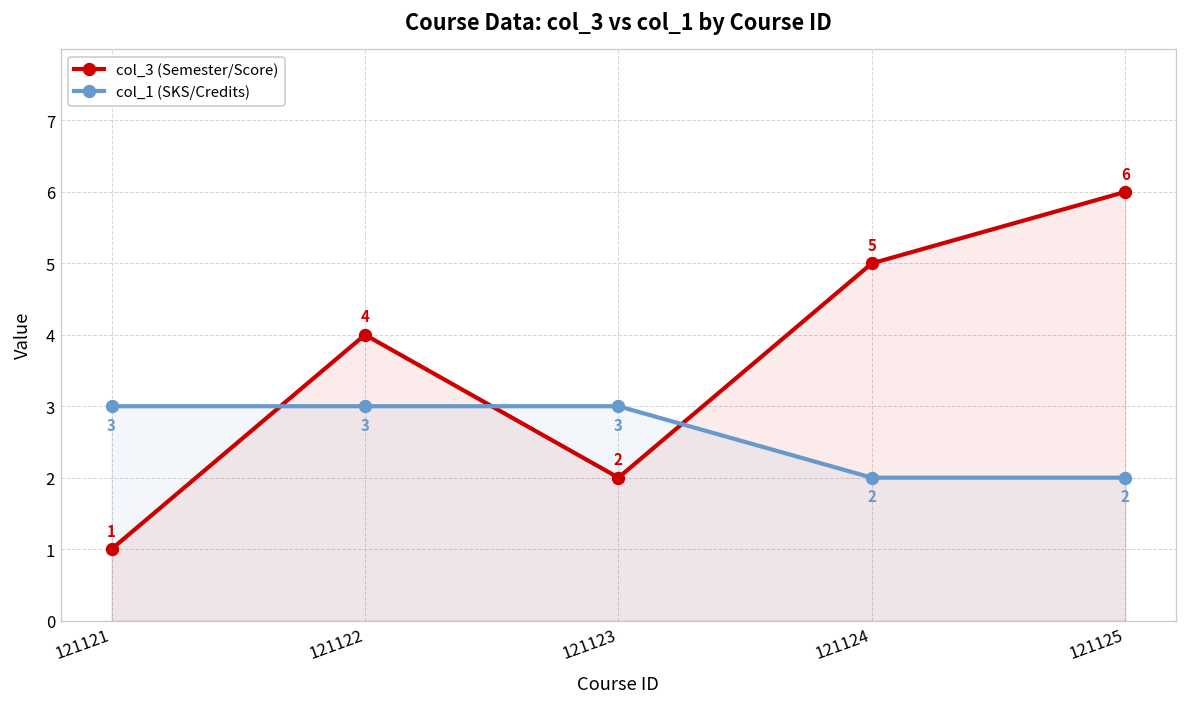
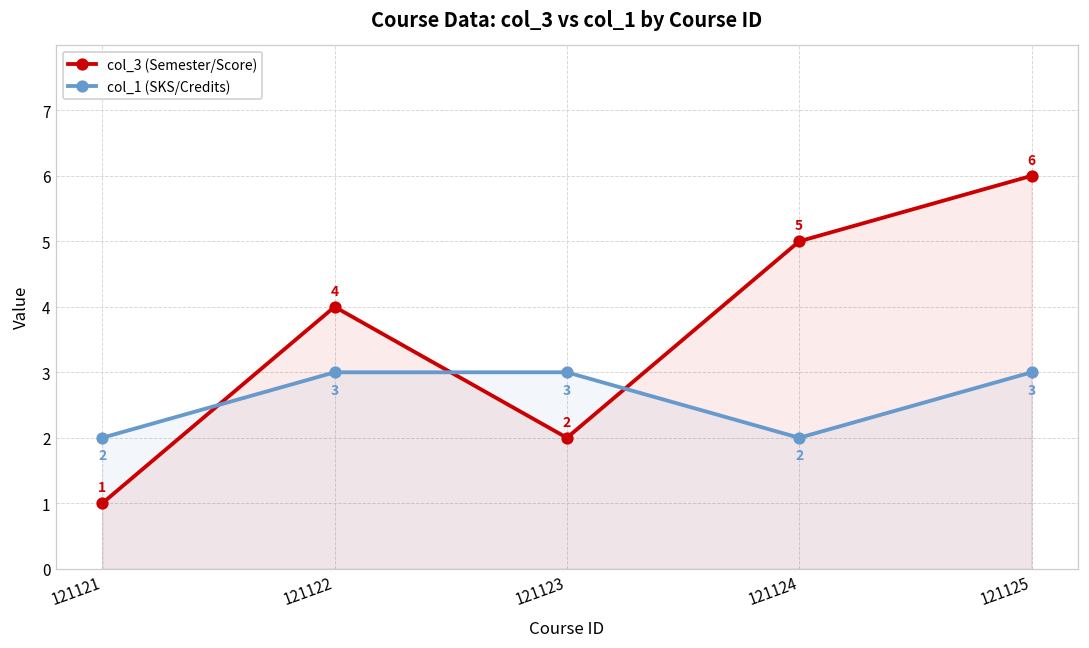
col_1 (SKS/Credits), 121121: 3 -> 2
col_1 (SKS/Credits), 121125: 2 -> 3
